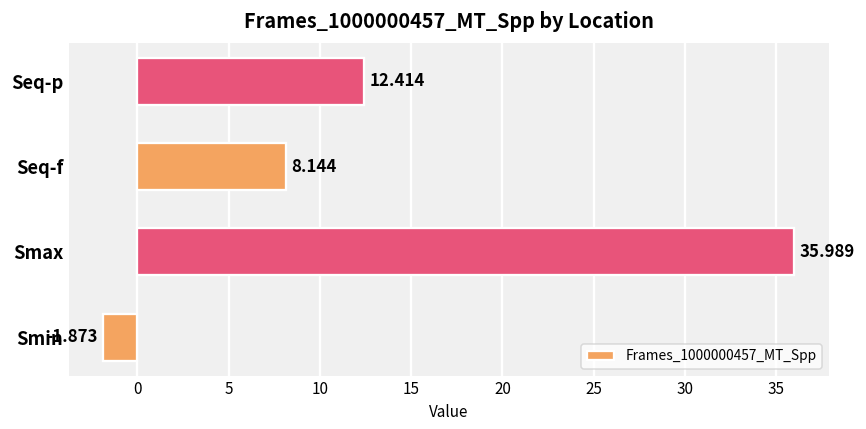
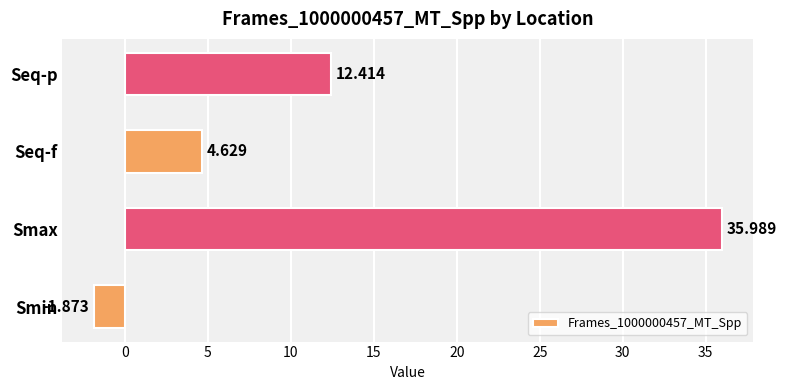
Seq-f: 8.144 -> 4.629
